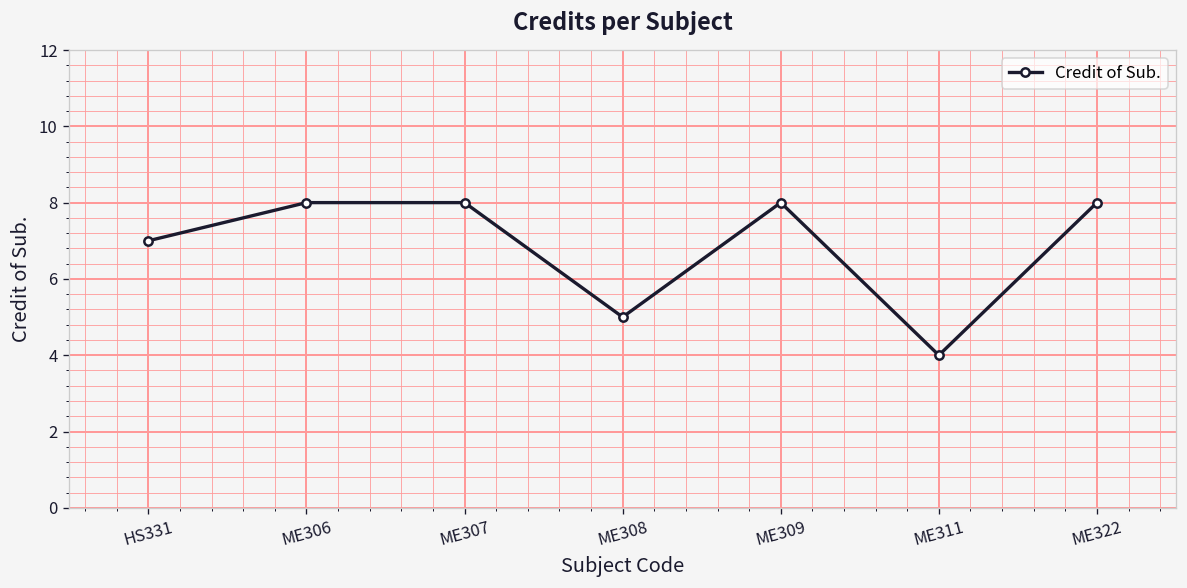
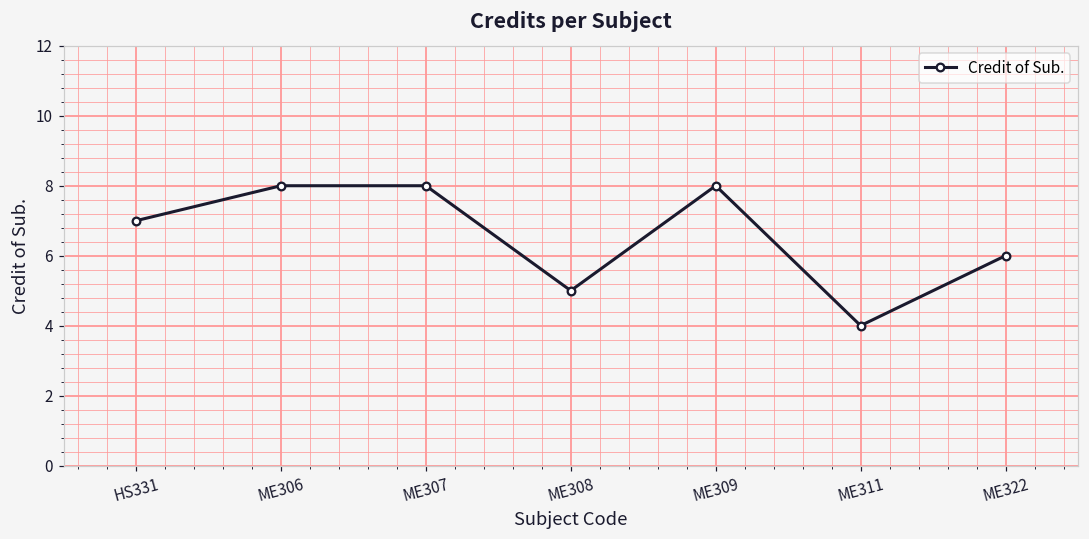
ME322: 8 -> 6
